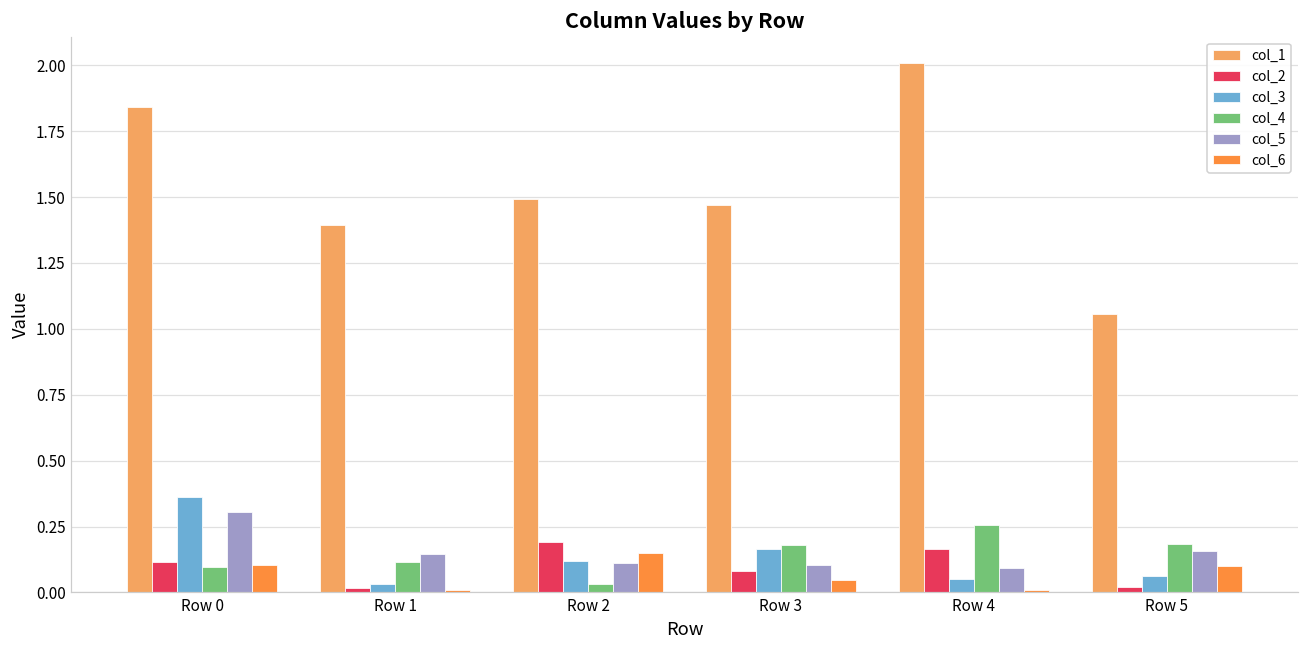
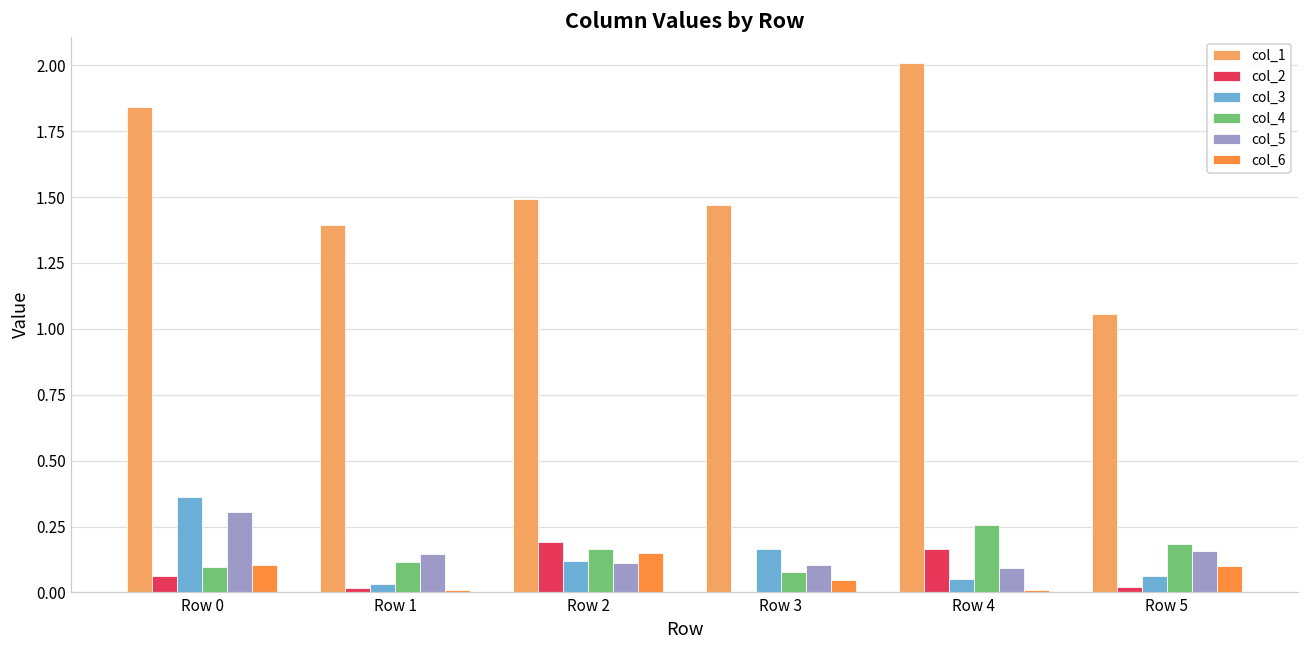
col_2, Row 0: 0.12 -> 0.06
col_4, Row 2: 0.03 -> 0.17
col_2, Row 3: 0.08 -> 0.00
col_4, Row 3: 0.18 -> 0.08
